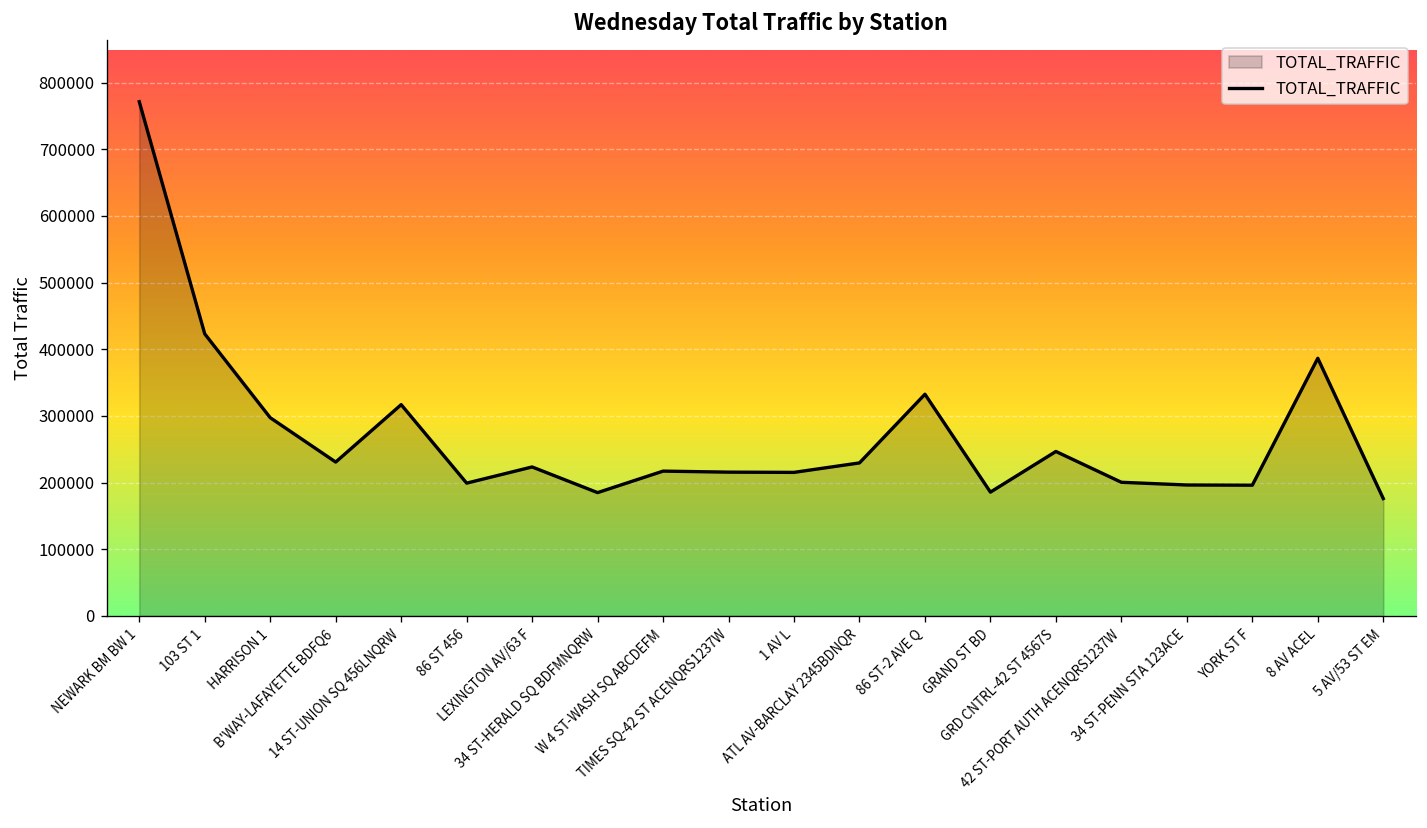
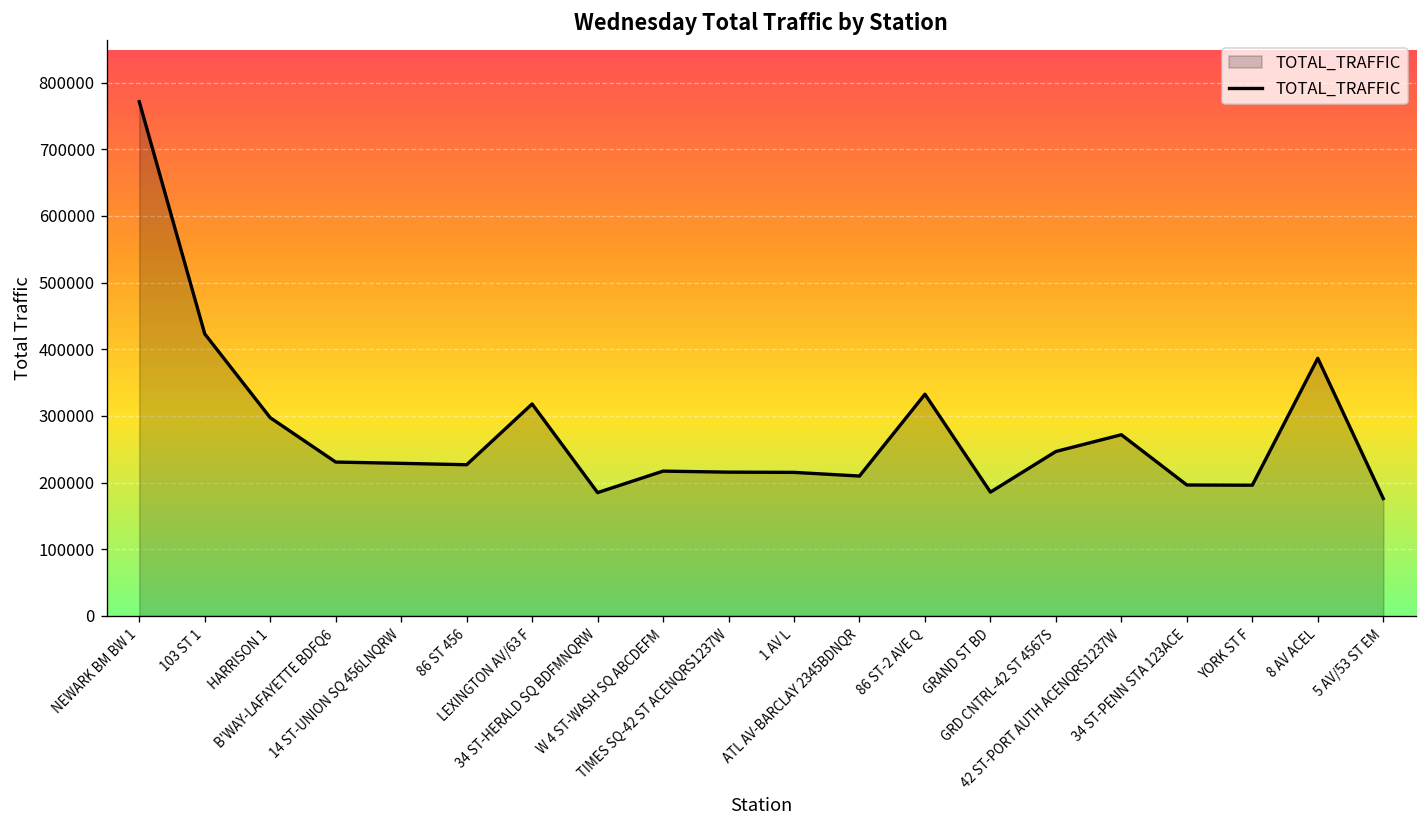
14 ST-UNION SQ 456LNQRW: 320000 -> 230000
86 ST 456: 200000 -> 230000
LEXINGTON AV/63 F: 220000 -> 320000
ATL AV-BARCLAY 2345BDNQR: 230000 -> 210000
42 ST-PORT AUTH ACENQRS1237W: 200000 -> 270000
